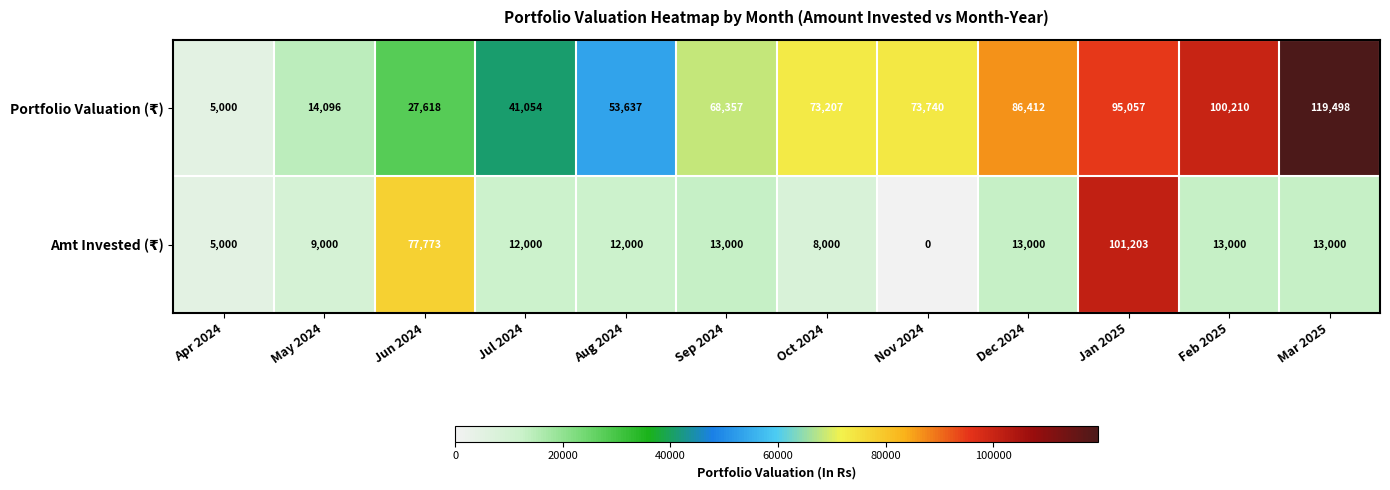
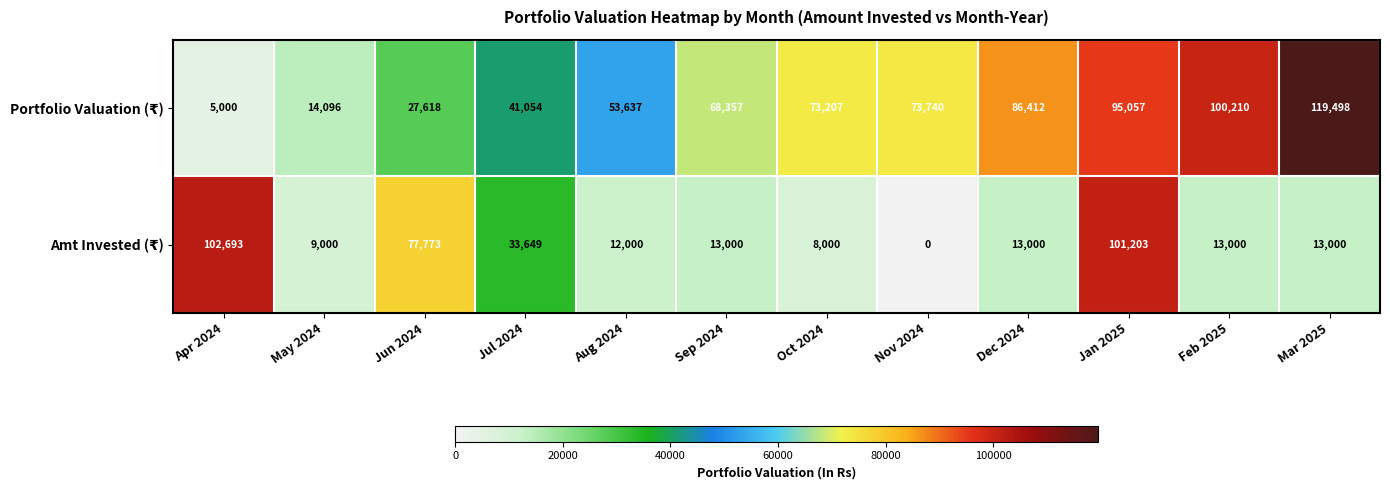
Amt Invested (₹), Apr 2024: 5,000 -> 102,693
Amt Invested (₹), Jul 2024: 12,000 -> 33,649
